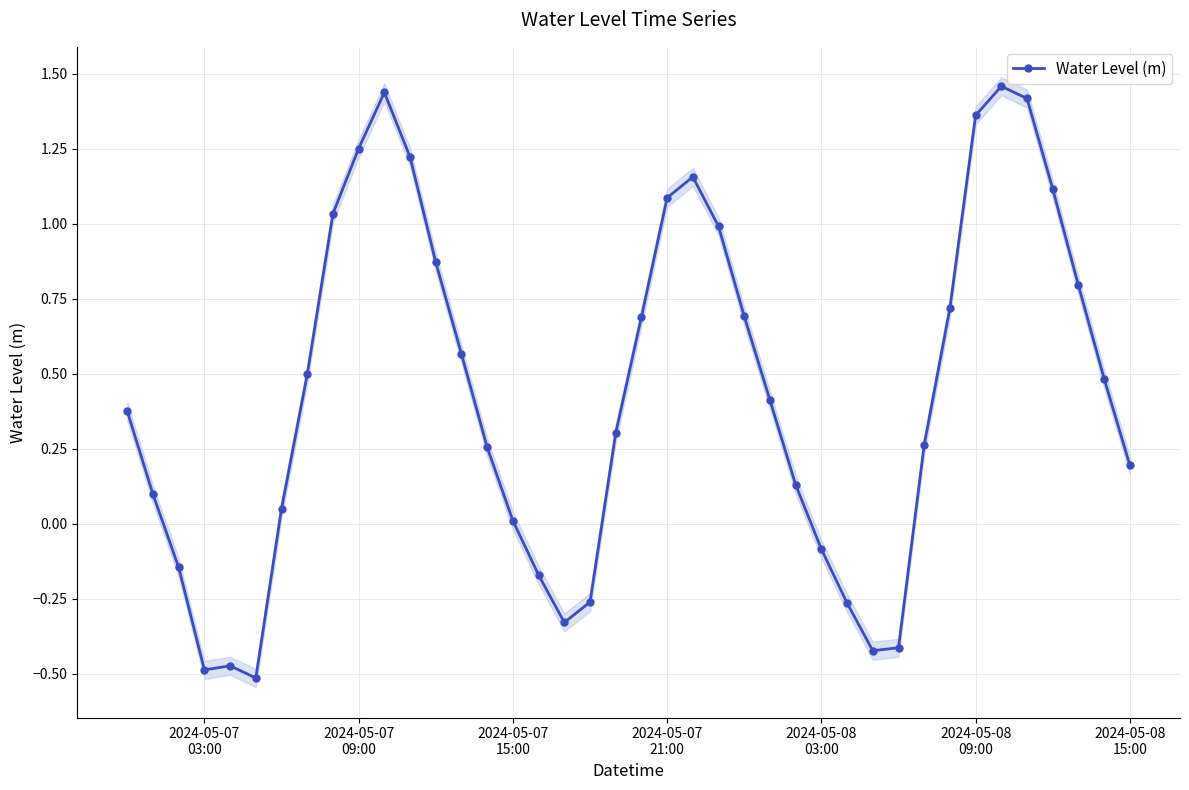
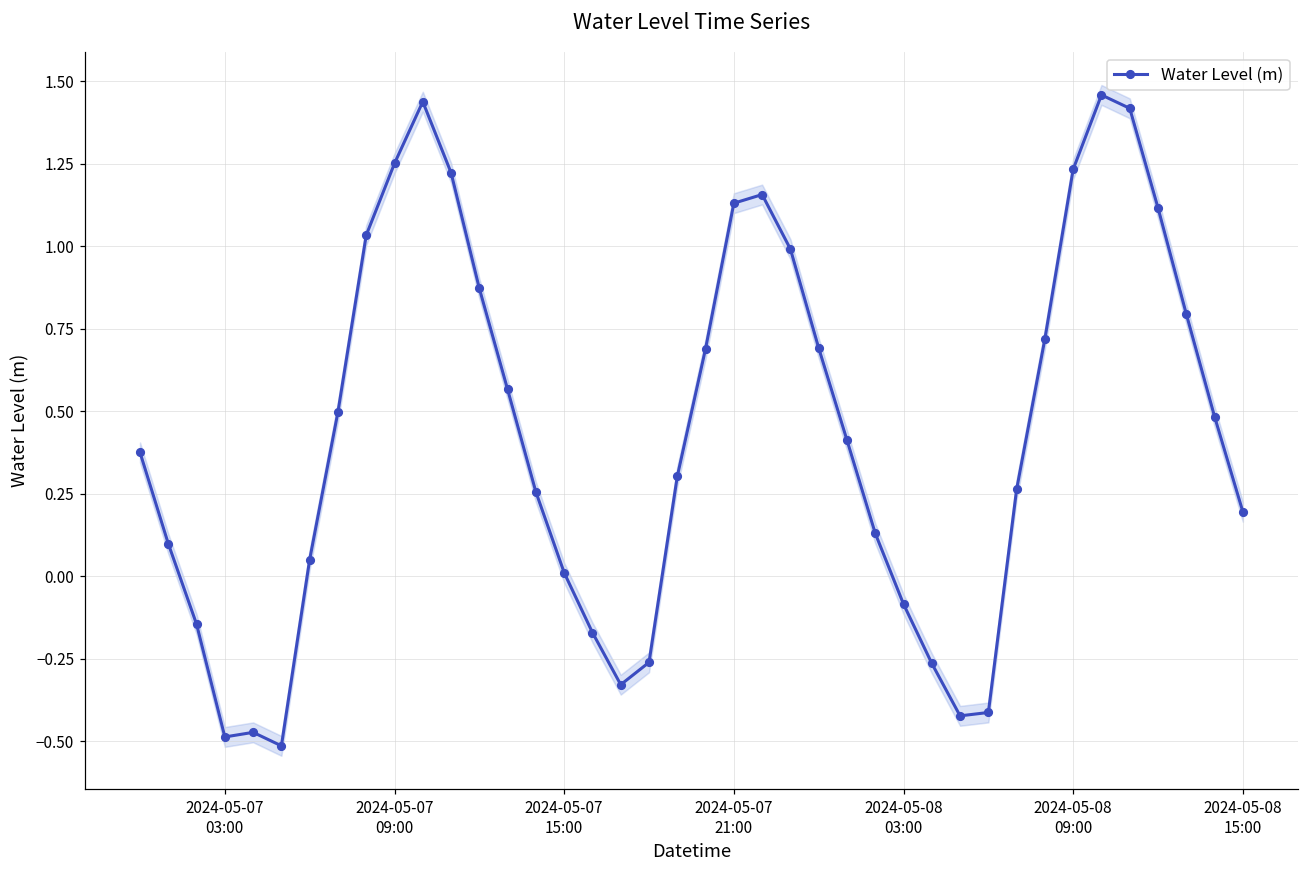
Water Level (m), 2024-05-07 21:00: 1.09 -> 1.13
Water Level (m), 2024-05-08 09:00: 1.36 -> 1.23
